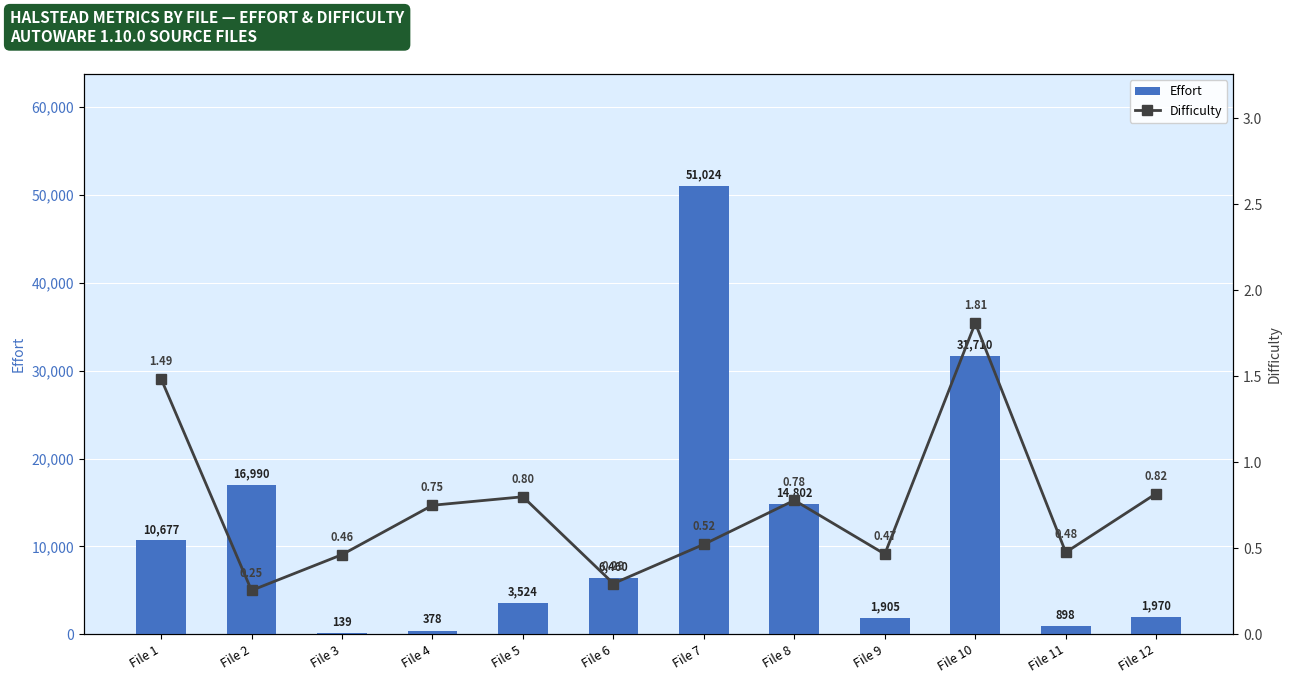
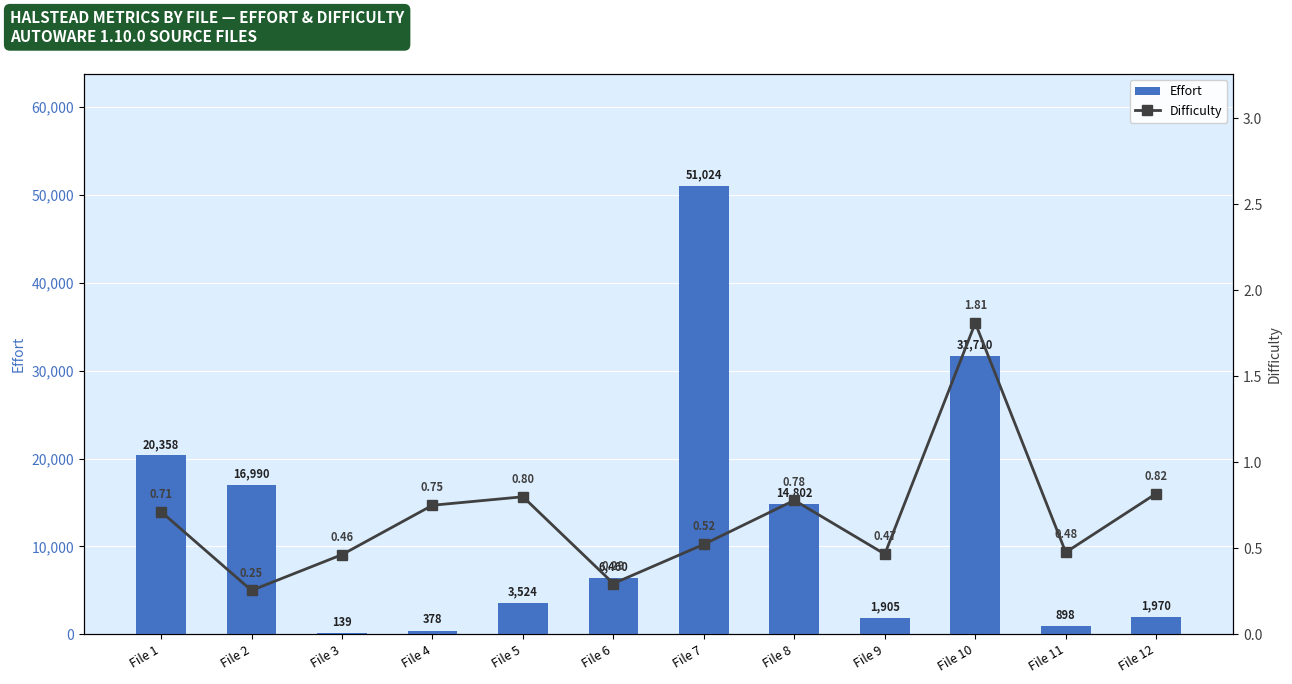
Effort, File 1: 10,677 -> 20,358
Difficulty, File 1: 1.49 -> 0.71
